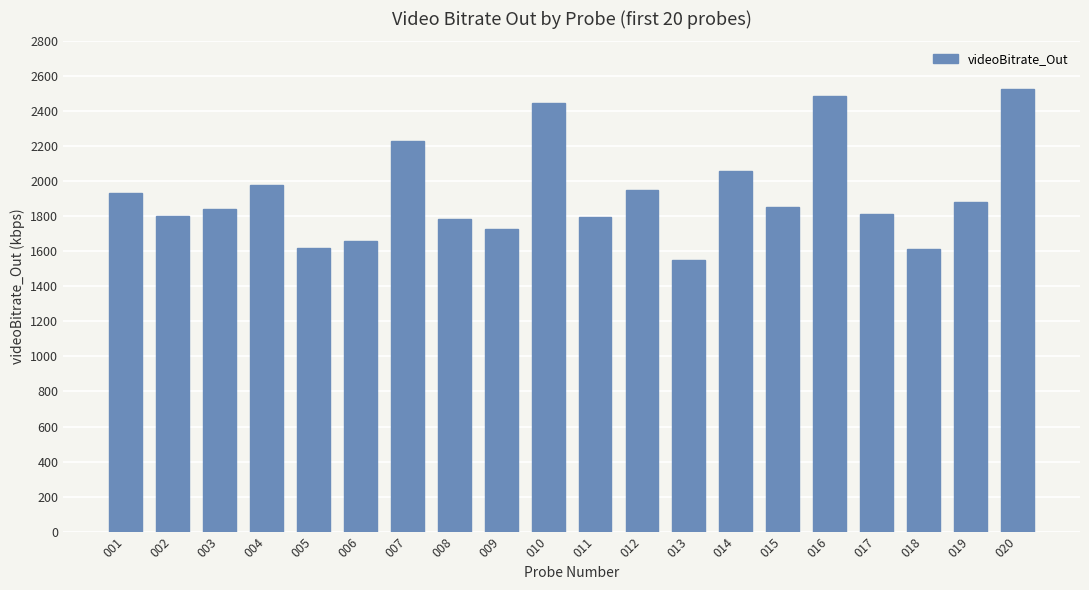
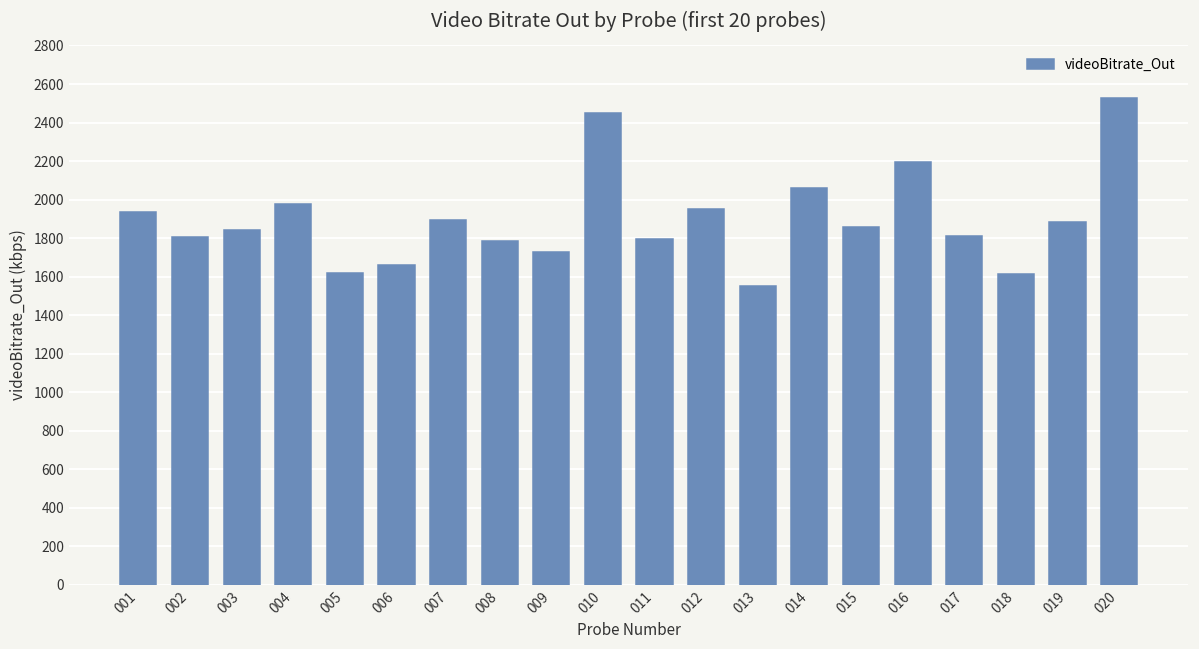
007: 2230 -> 1890
016: 2490 -> 2200
